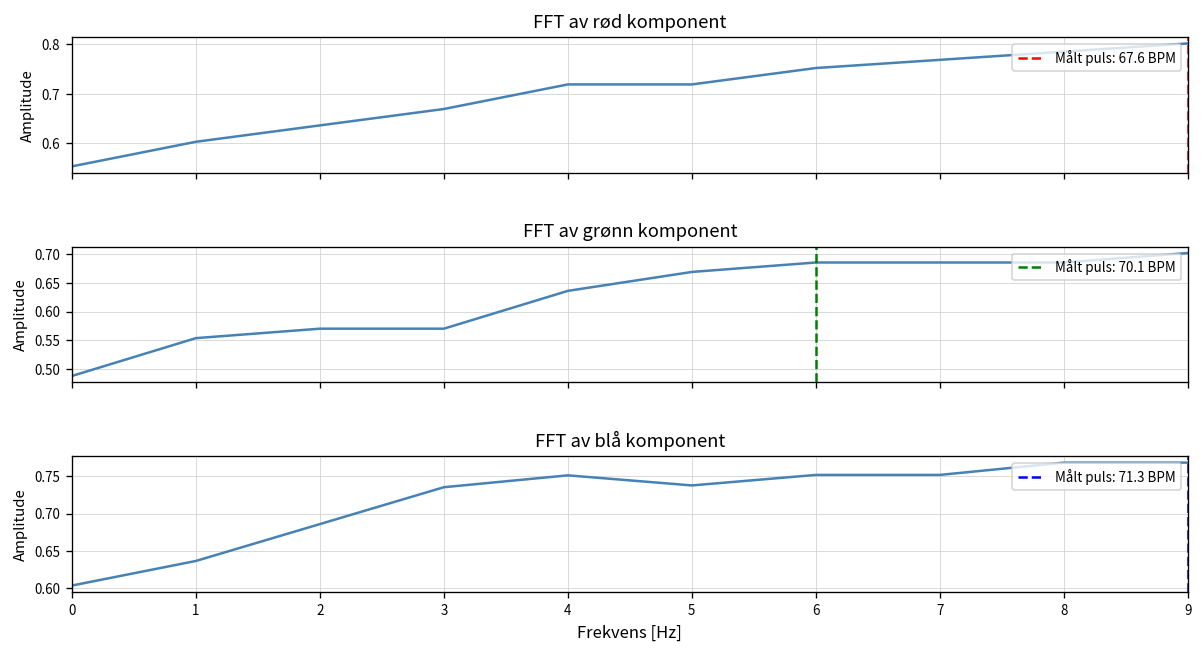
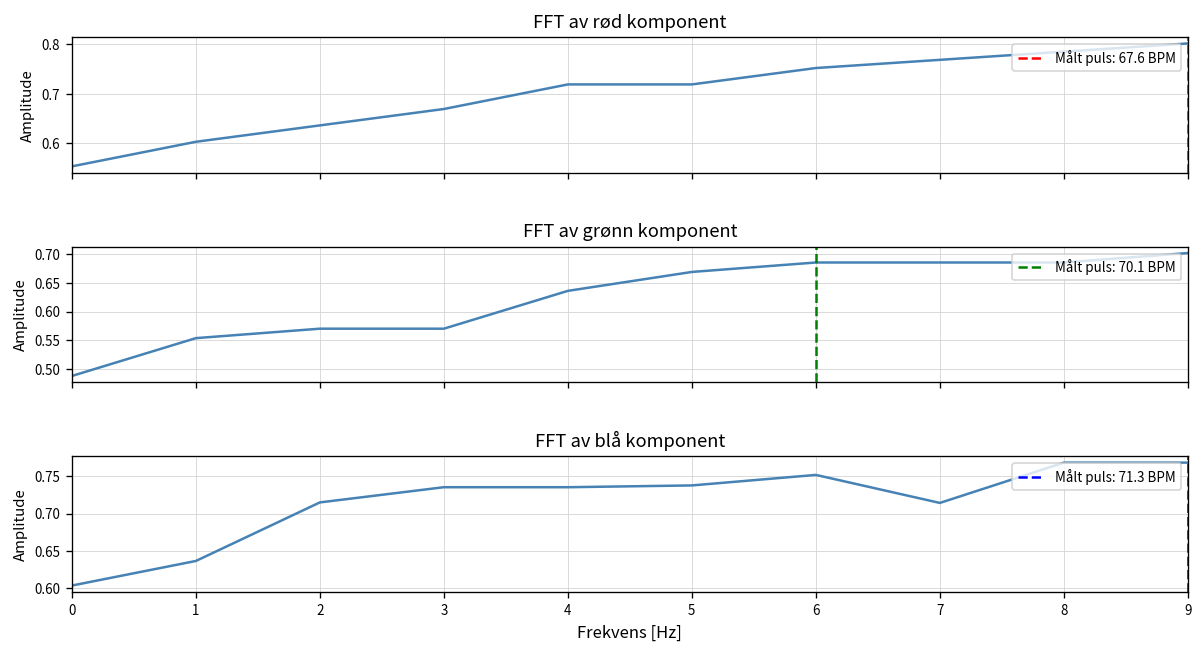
FFT av blå komponent, 2: 0.69 -> 0.72
FFT av blå komponent, 4: 0.75 -> 0.74
FFT av blå komponent, 7: 0.75 -> 0.71
